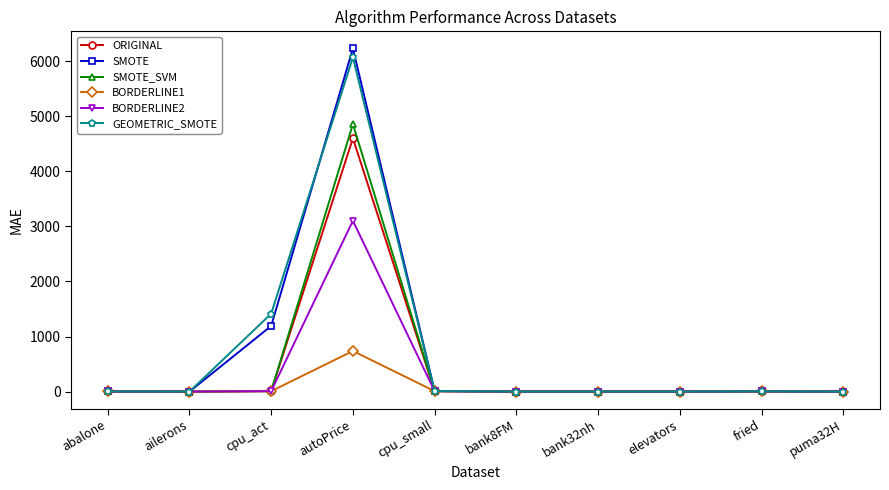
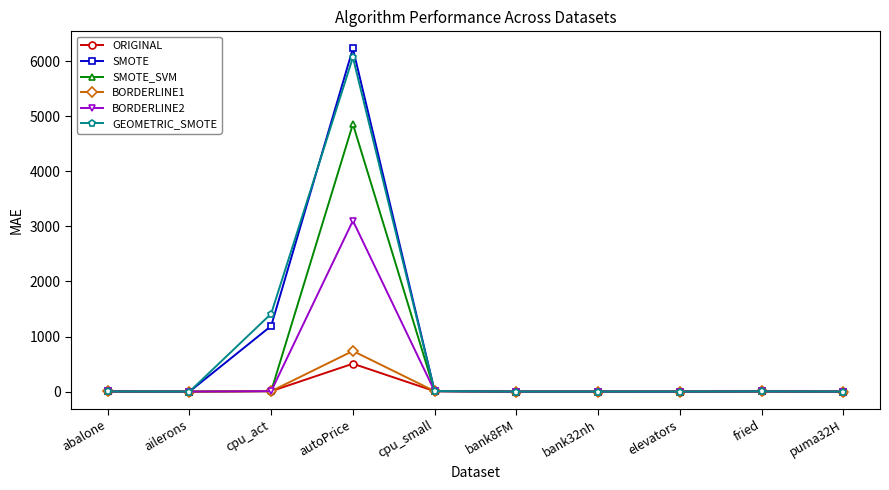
ORIGINAL, autoPrice: 4600 -> 500
